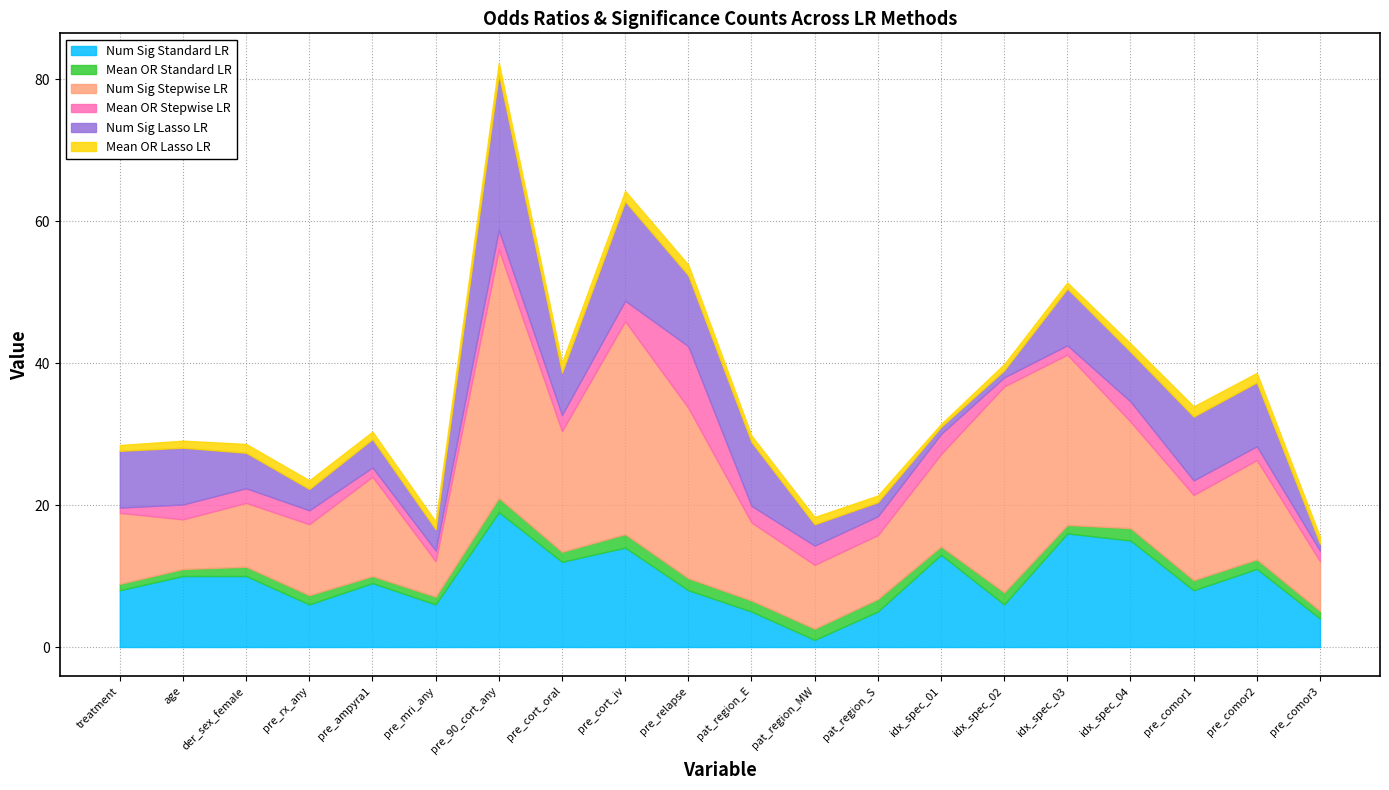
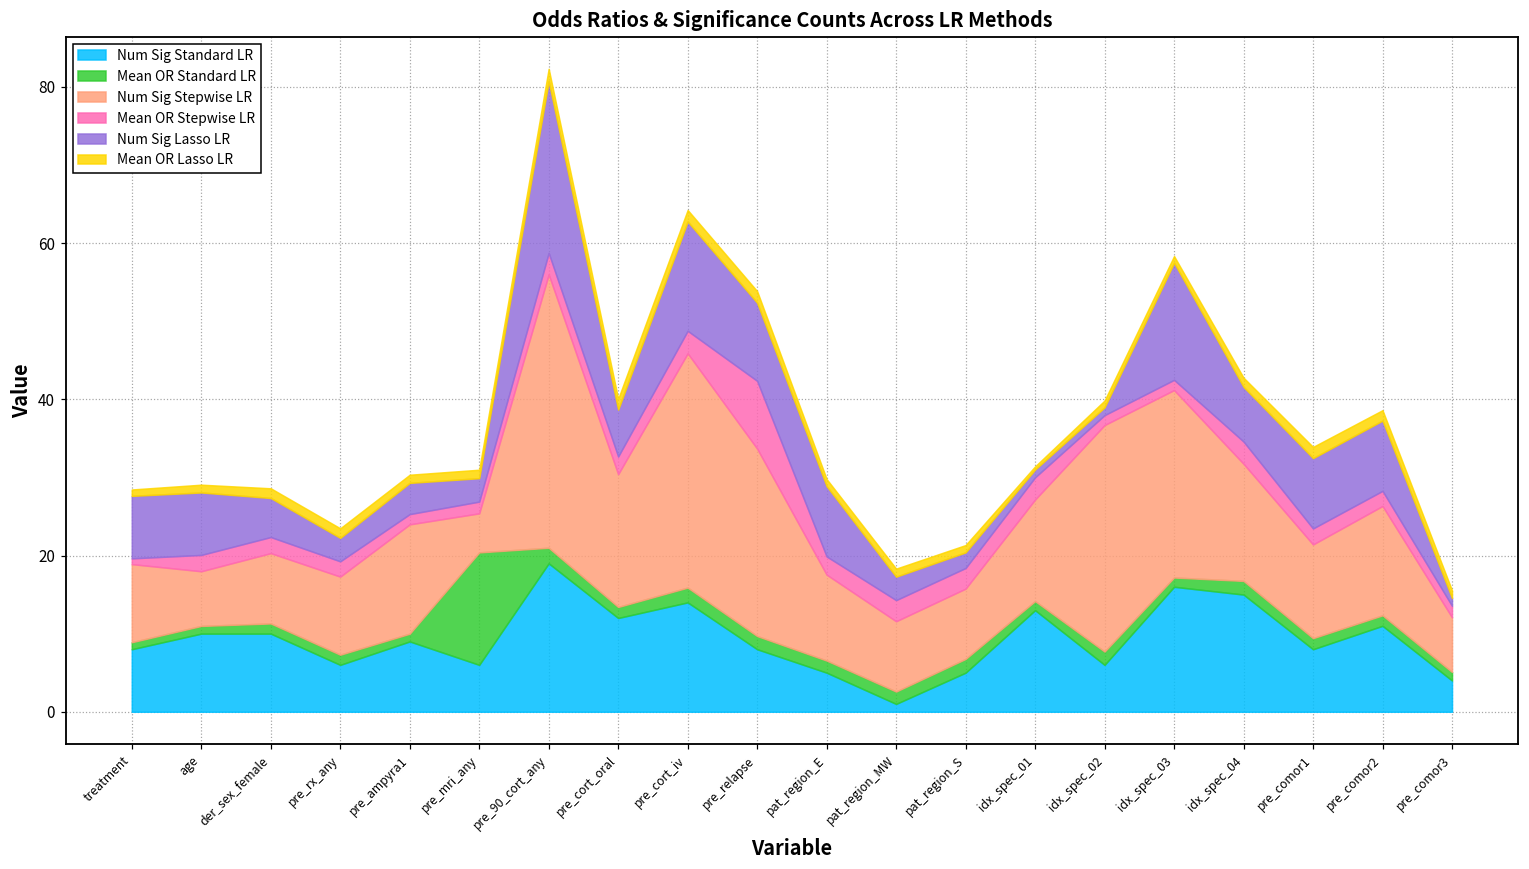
Mean OR Standard LR, pre_mri_any: 1 -> 14
Num Sig Lasso LR, idx_spec_03: 8 -> 15
